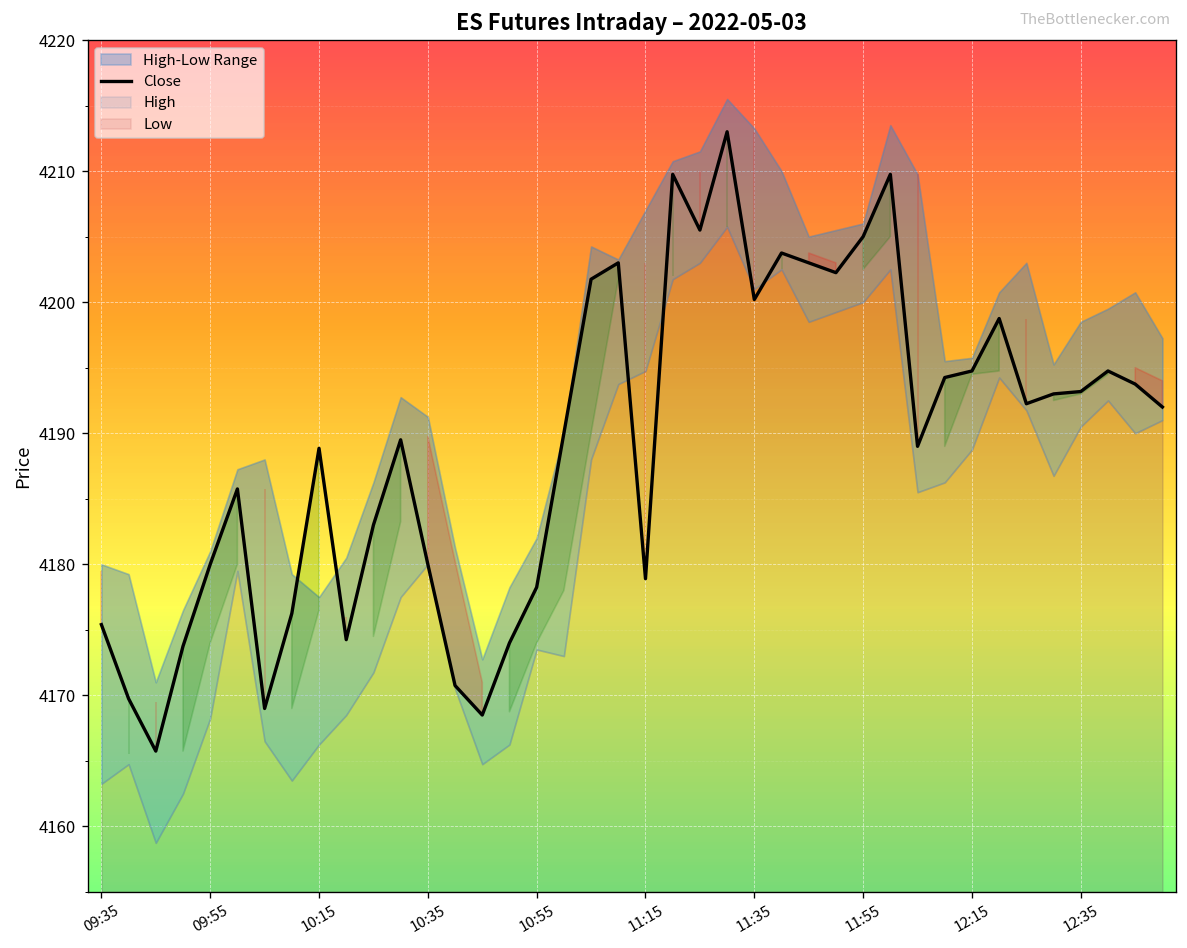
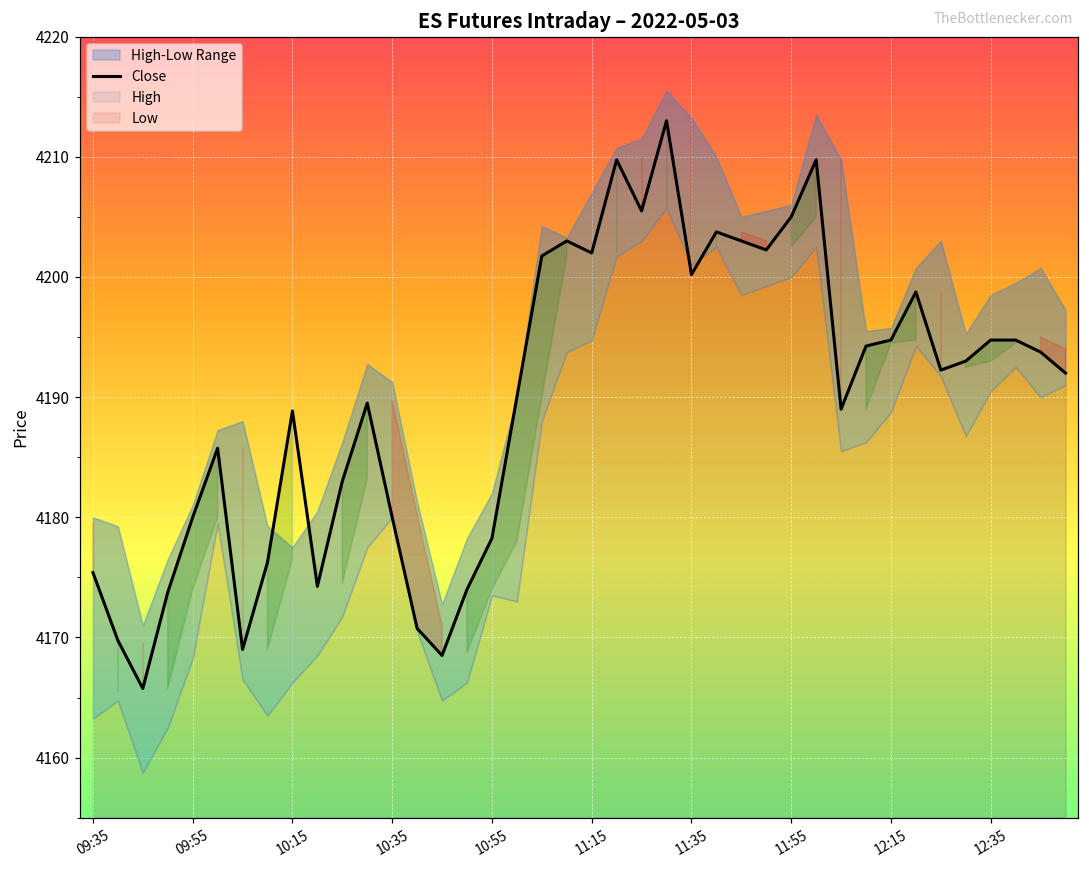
Close, 11:15: 4178.9 -> 4202.0
Close, 12:35: 4193.2 -> 4194.8
